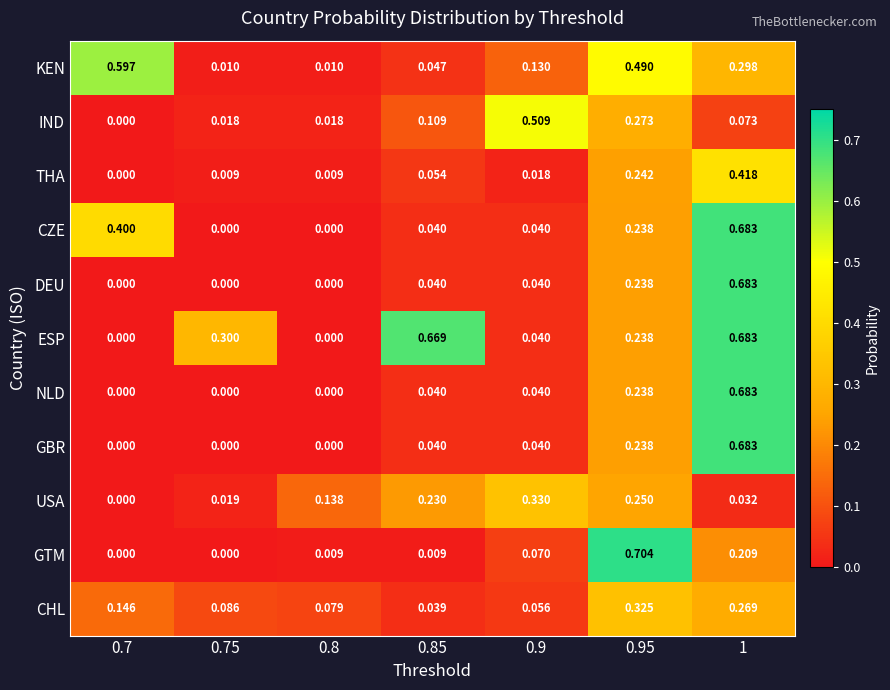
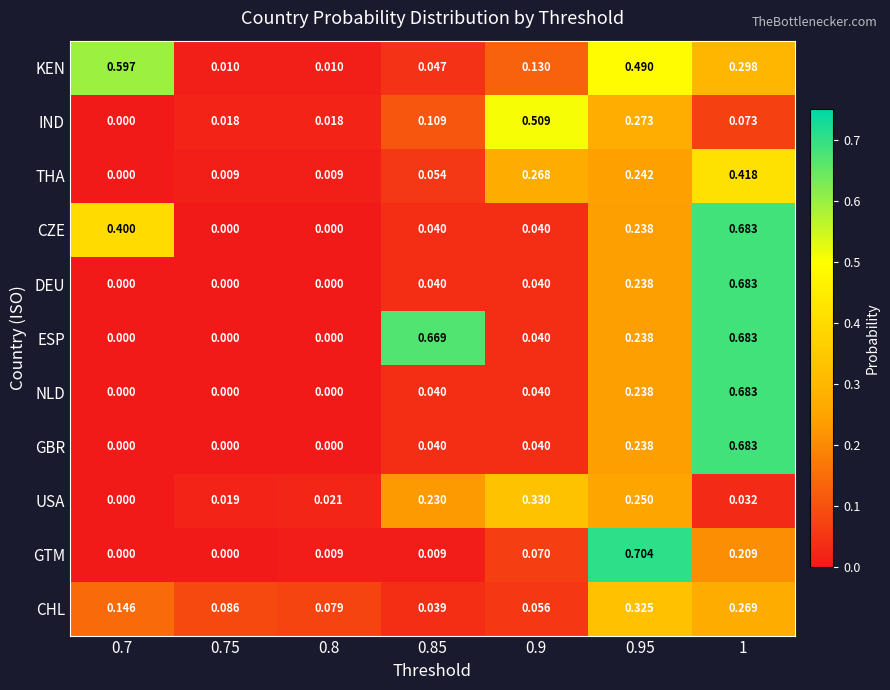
THA, 0.9: 0.018 -> 0.268
ESP, 0.75: 0.300 -> 0.000
USA, 0.8: 0.138 -> 0.021
